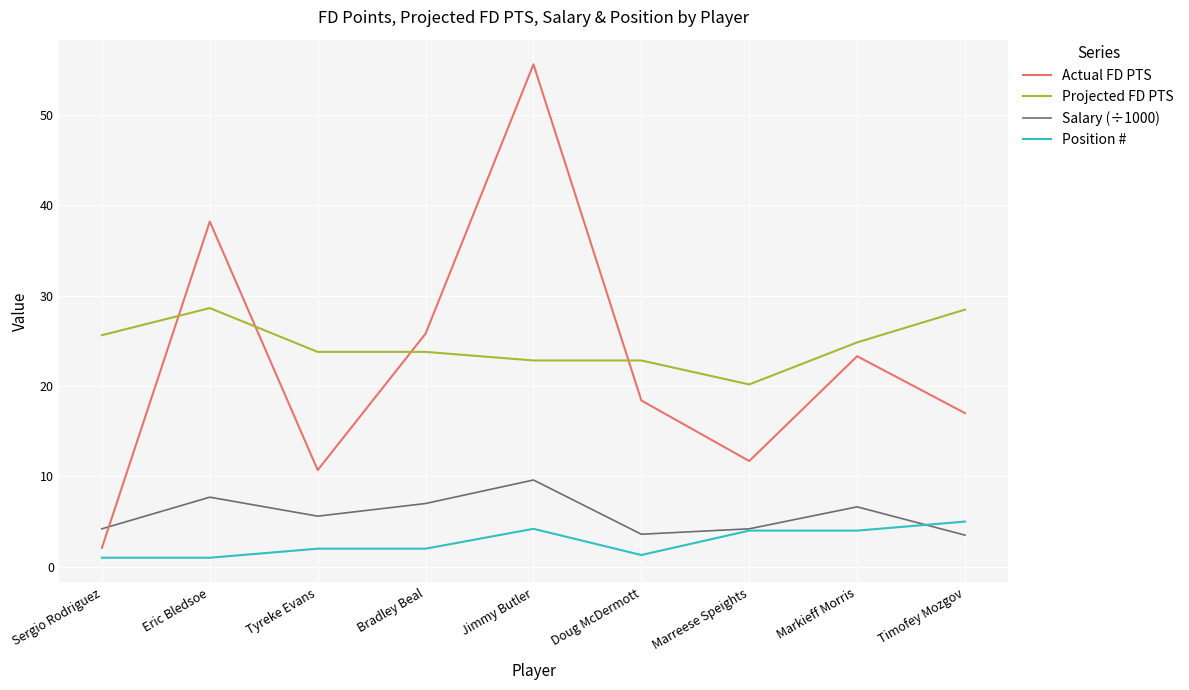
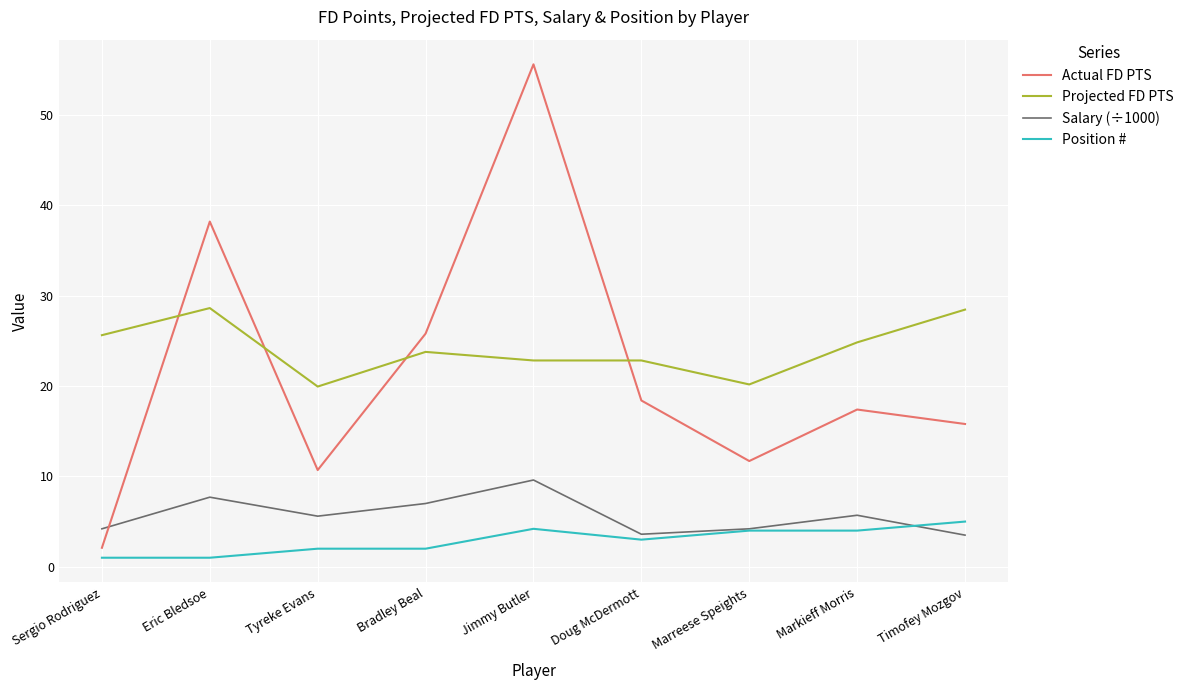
Projected FD PTS, Tyreke Evans: 24 -> 20
Position #, Doug McDermott: 1 -> 3
Actual FD PTS, Markieff Morris: 23 -> 17
Salary (÷1000), Markieff Morris: 7 -> 6
Actual FD PTS, Timofey Mozgov: 17 -> 16
